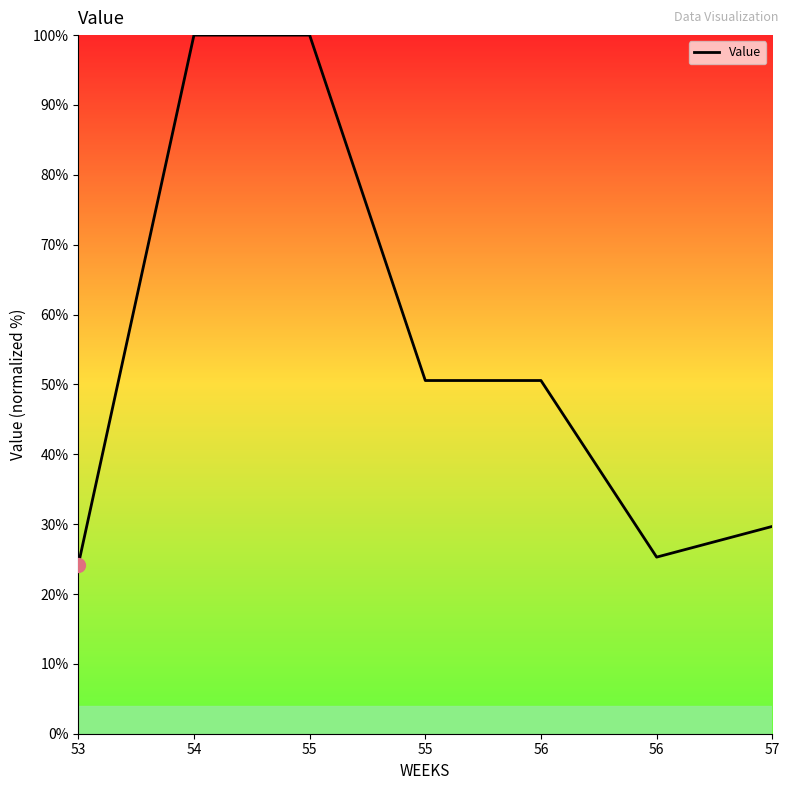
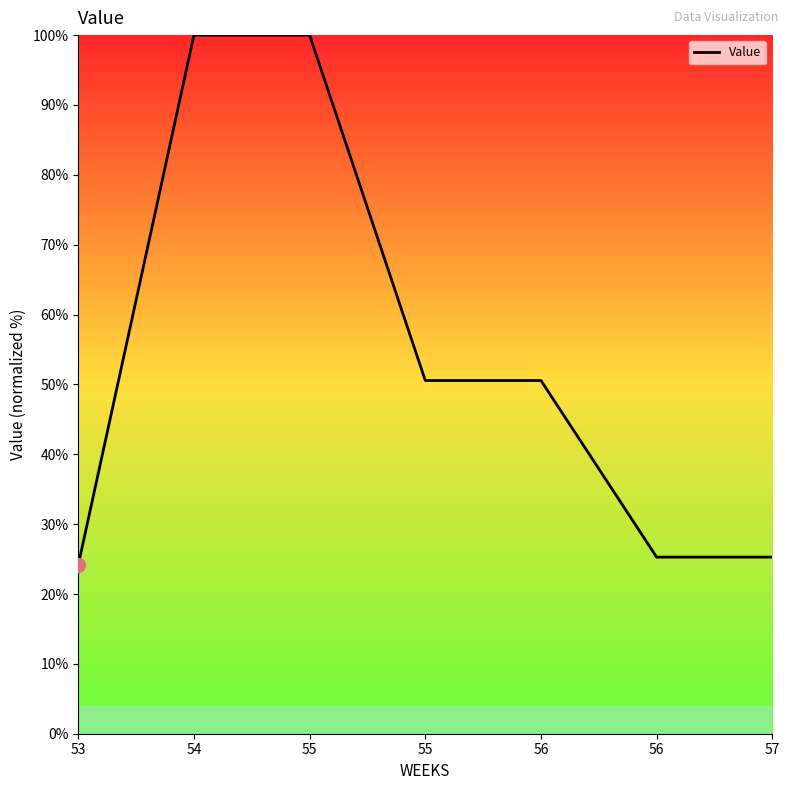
Value, 57: 30% -> 25%
